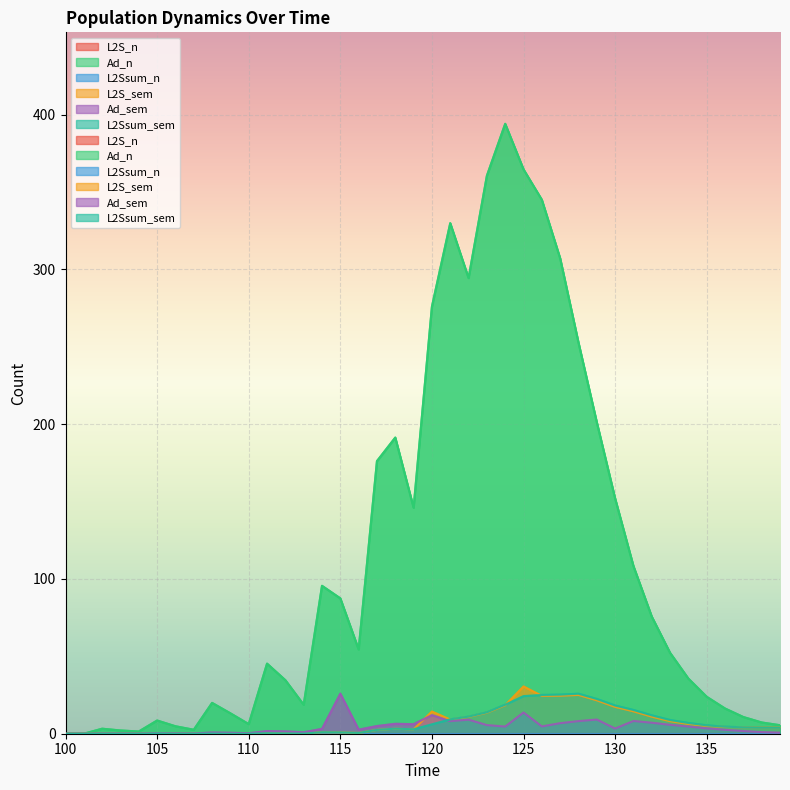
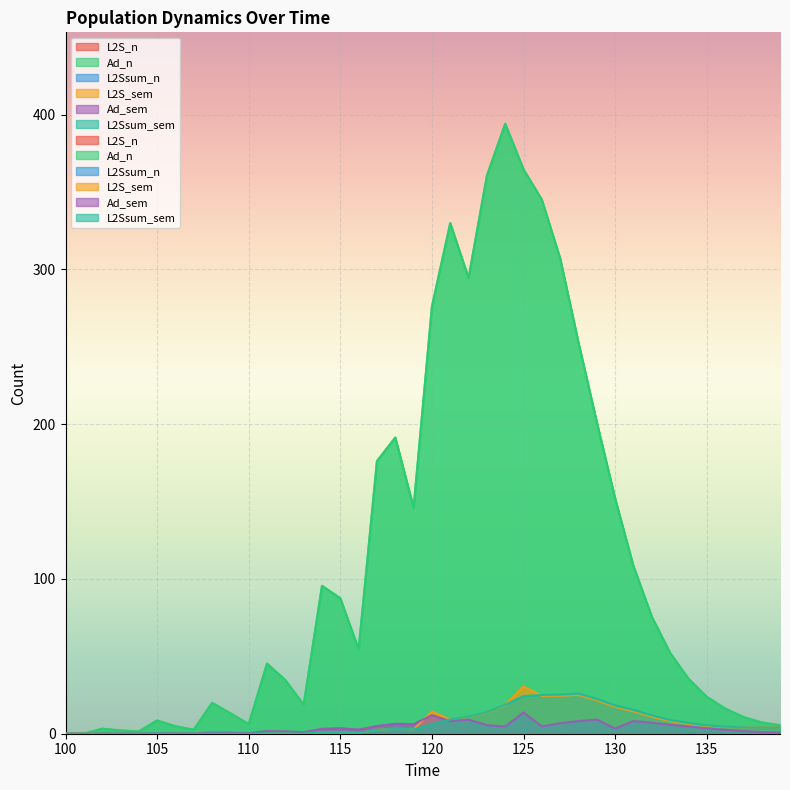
Ad_sem, 115: 26 -> 4
